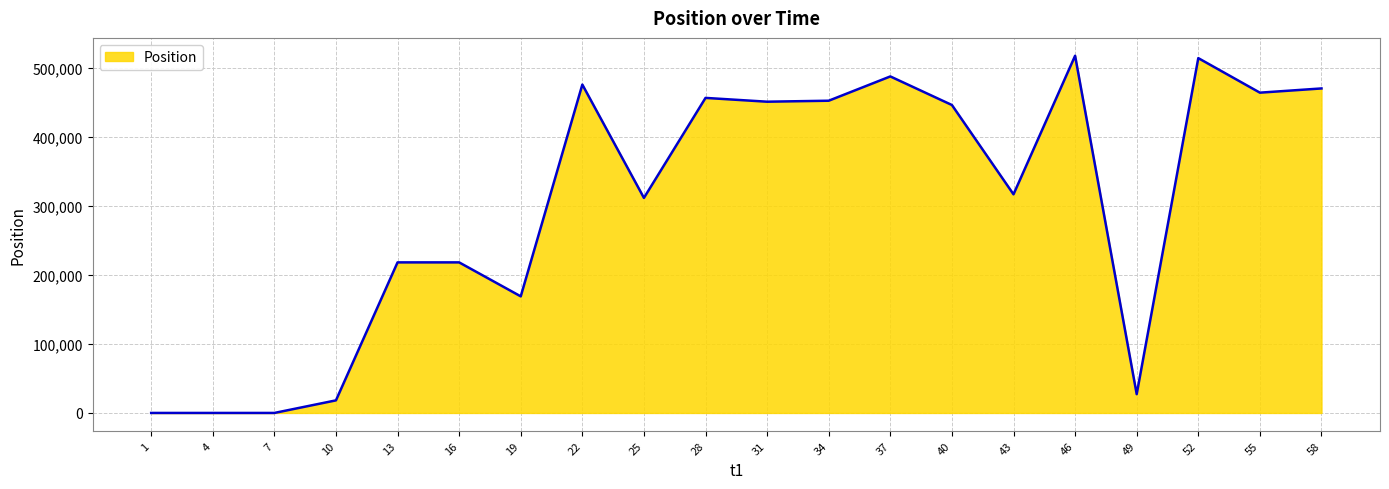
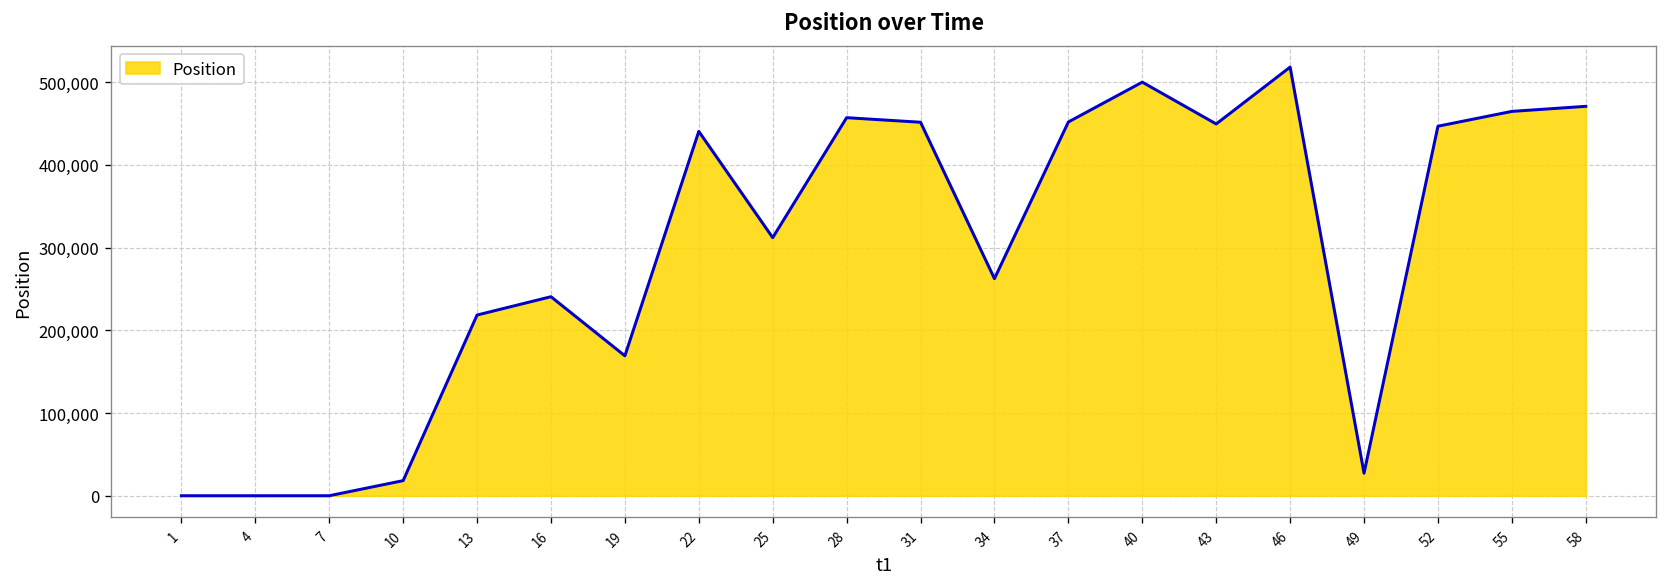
16: 220,000 -> 240,000
22: 480,000 -> 440,000
34: 450,000 -> 260,000
37: 490,000 -> 450,000
40: 450,000 -> 500,000
43: 320,000 -> 450,000
52: 510,000 -> 450,000
